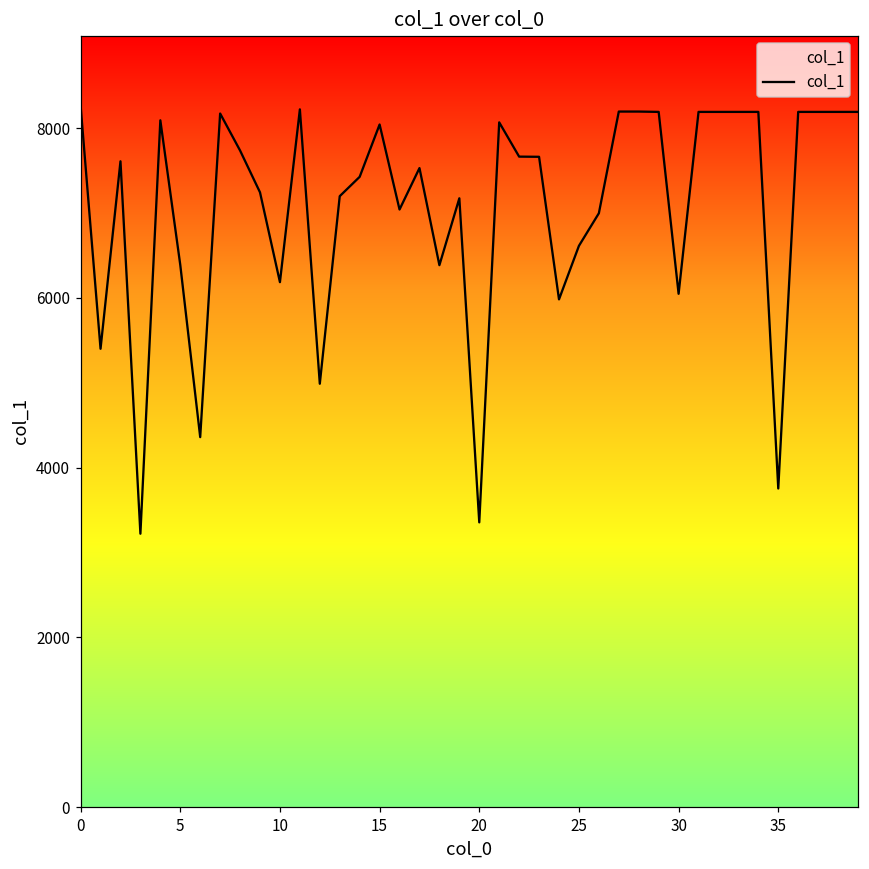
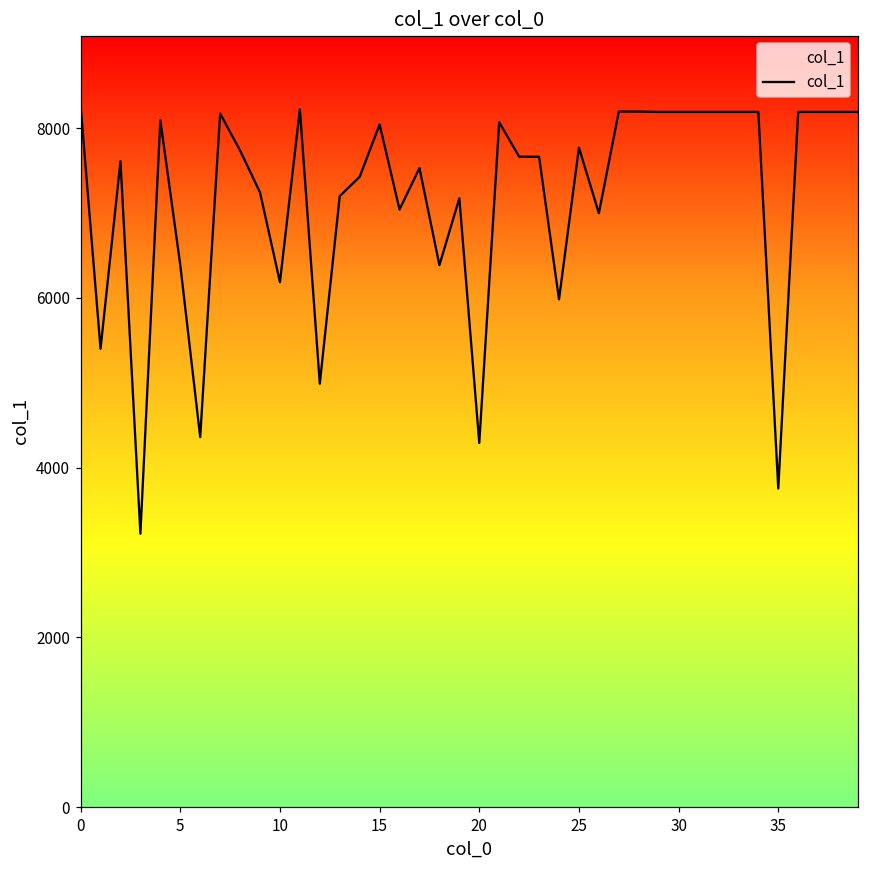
20: 3400 -> 4300
25: 6600 -> 7800
30: 6000 -> 8200
